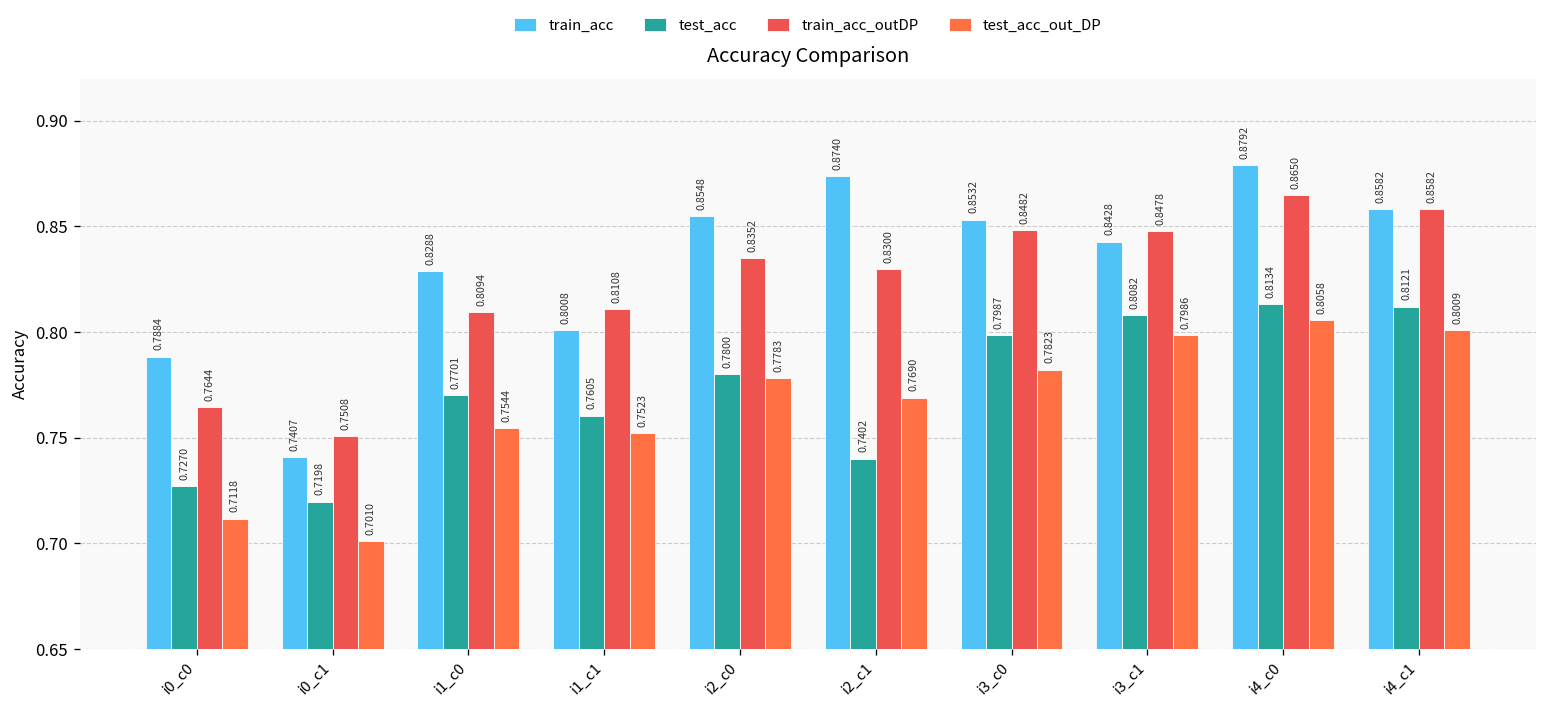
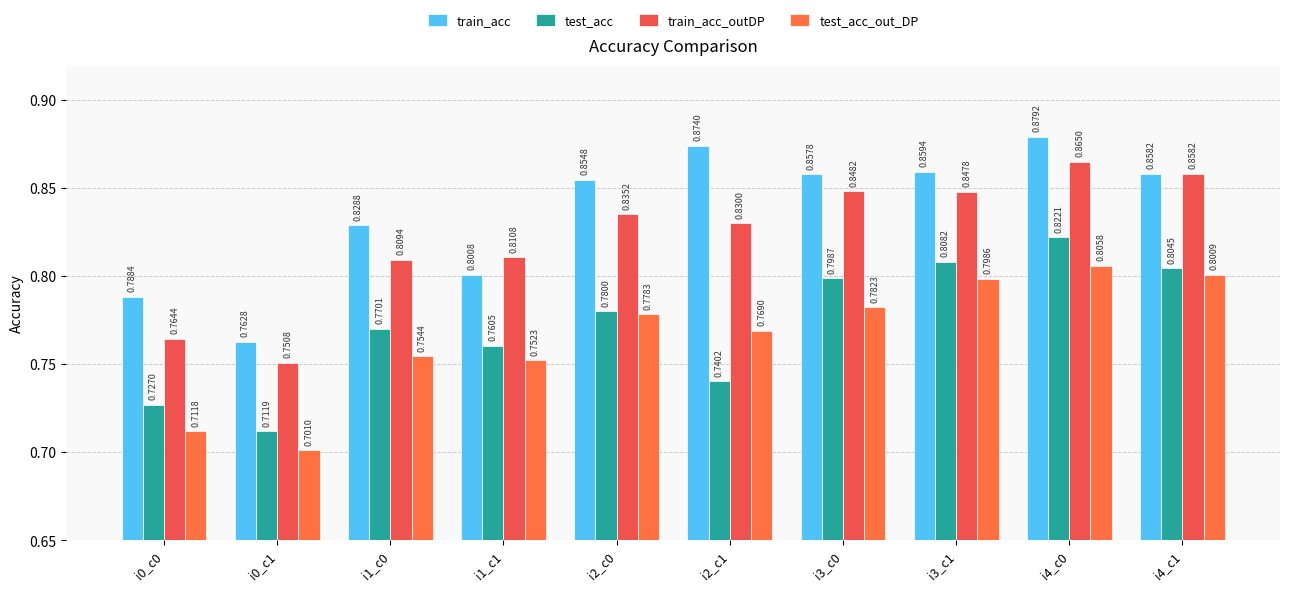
train_acc, i0_c1: 0.7407 -> 0.7628
test_acc, i0_c1: 0.7198 -> 0.7119
train_acc, i3_c0: 0.8532 -> 0.8578
train_acc, i3_c1: 0.8428 -> 0.8594
test_acc, i4_c0: 0.8134 -> 0.8221
test_acc, i4_c1: 0.8121 -> 0.8045
